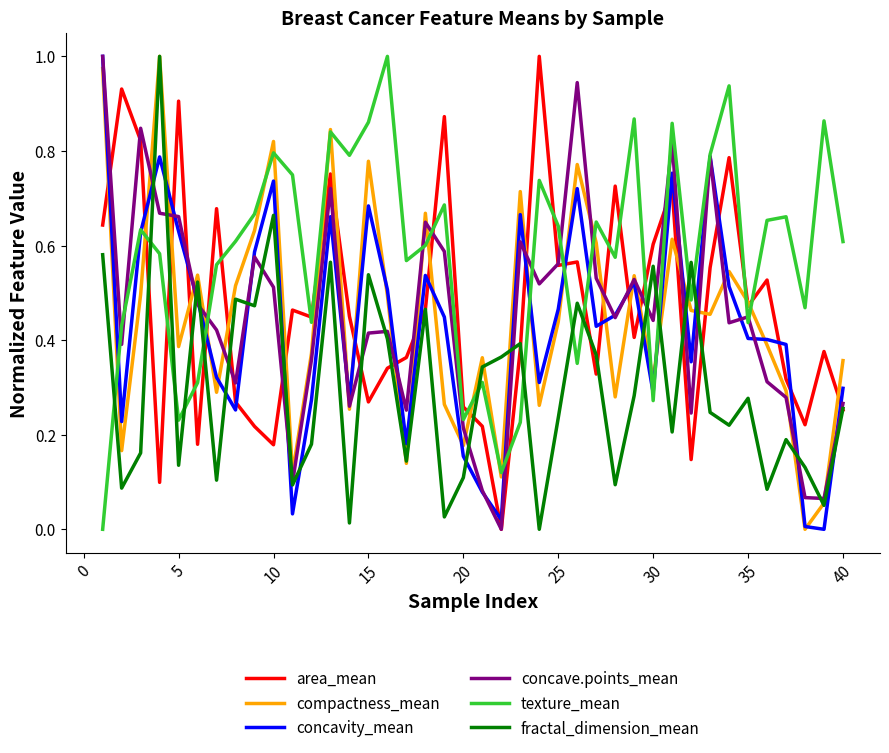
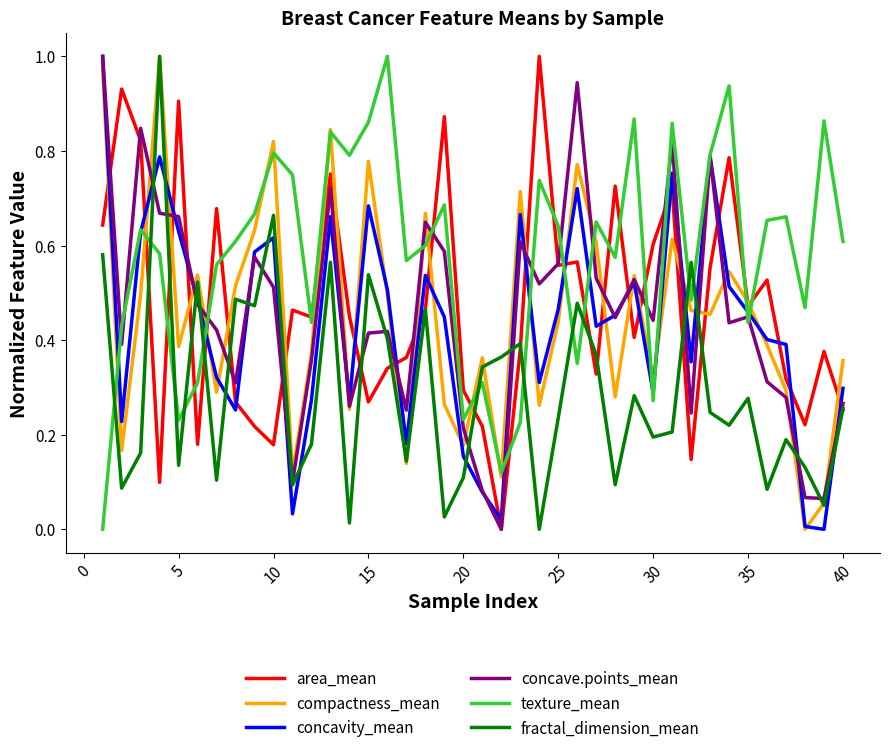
concavity_mean, 10: 0.74 -> 0.62
area_mean, 20: 0.26 -> 0.29
fractal_dimension_mean, 30: 0.56 -> 0.20
concavity_mean, 35: 0.40 -> 0.46
